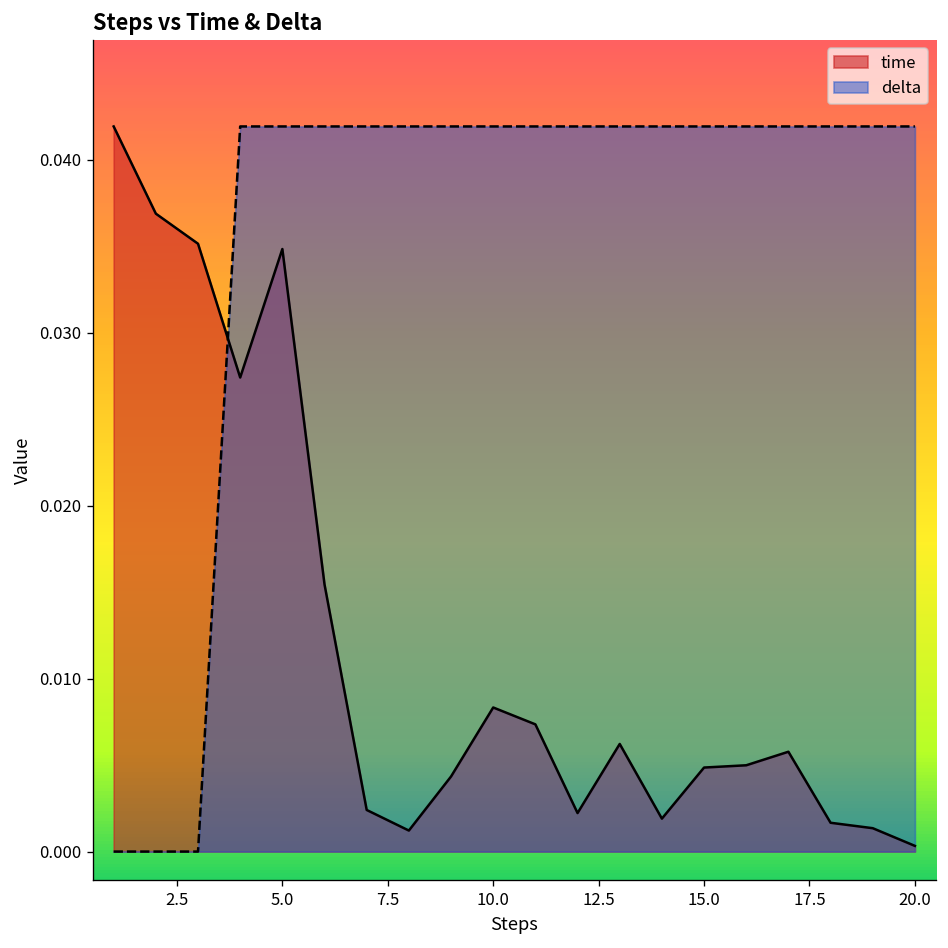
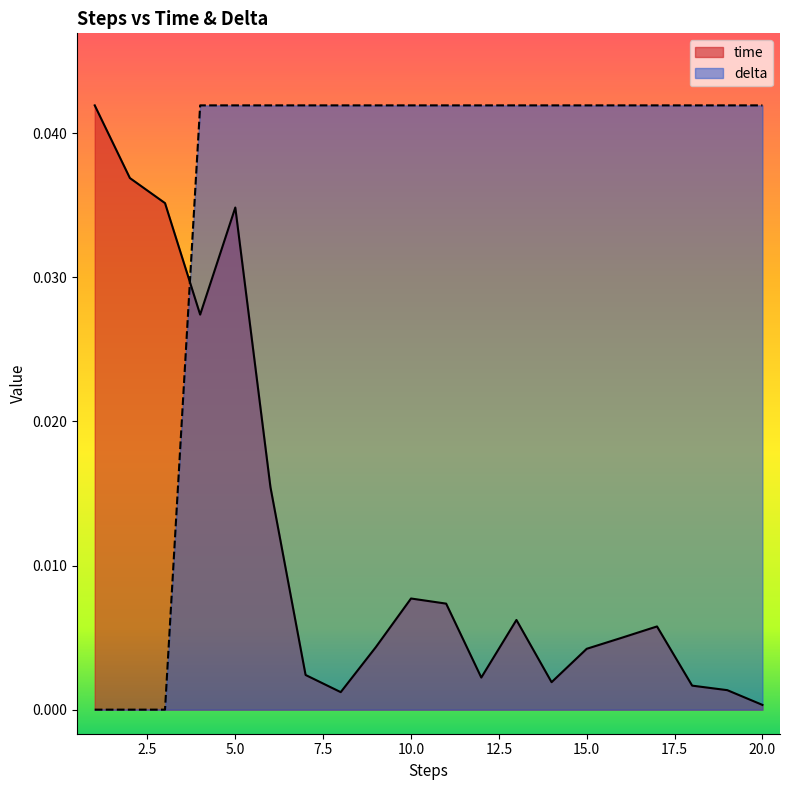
time, 10.0: 0.0083 -> 0.0077
time, 15.0: 0.0049 -> 0.0042
